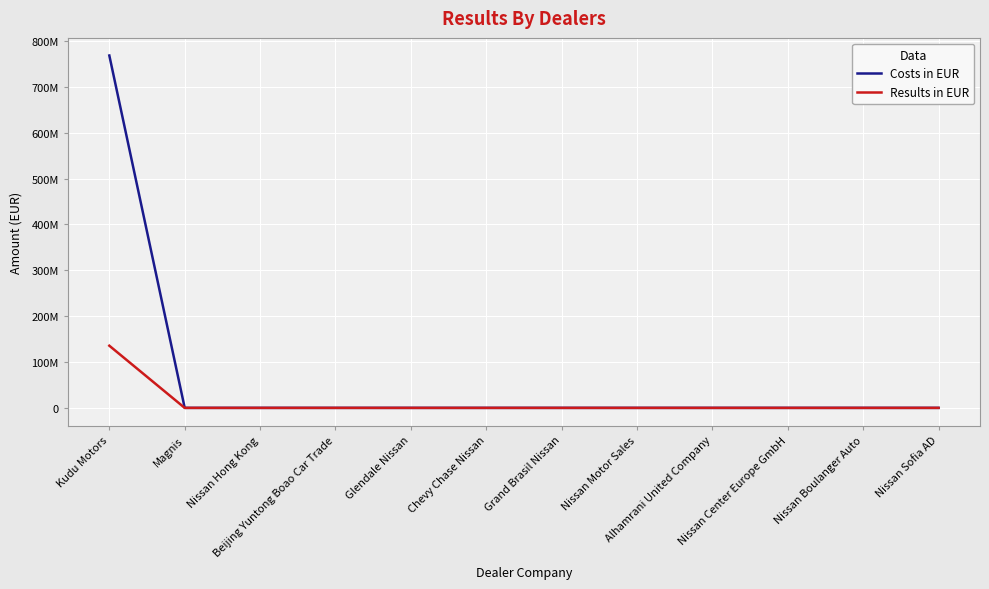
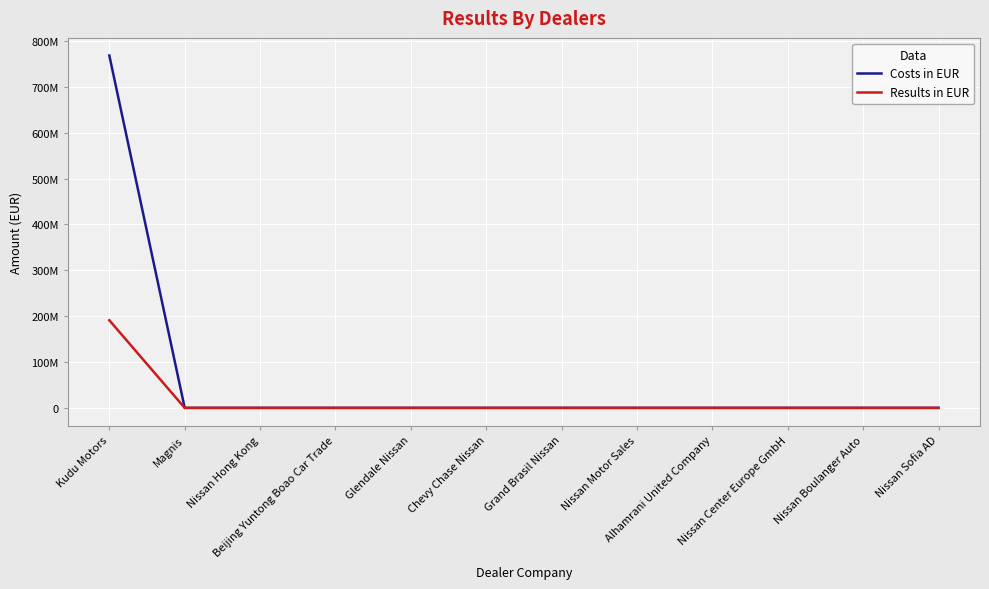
Results in EUR, Kudu Motors: 140000000 -> 190000000
